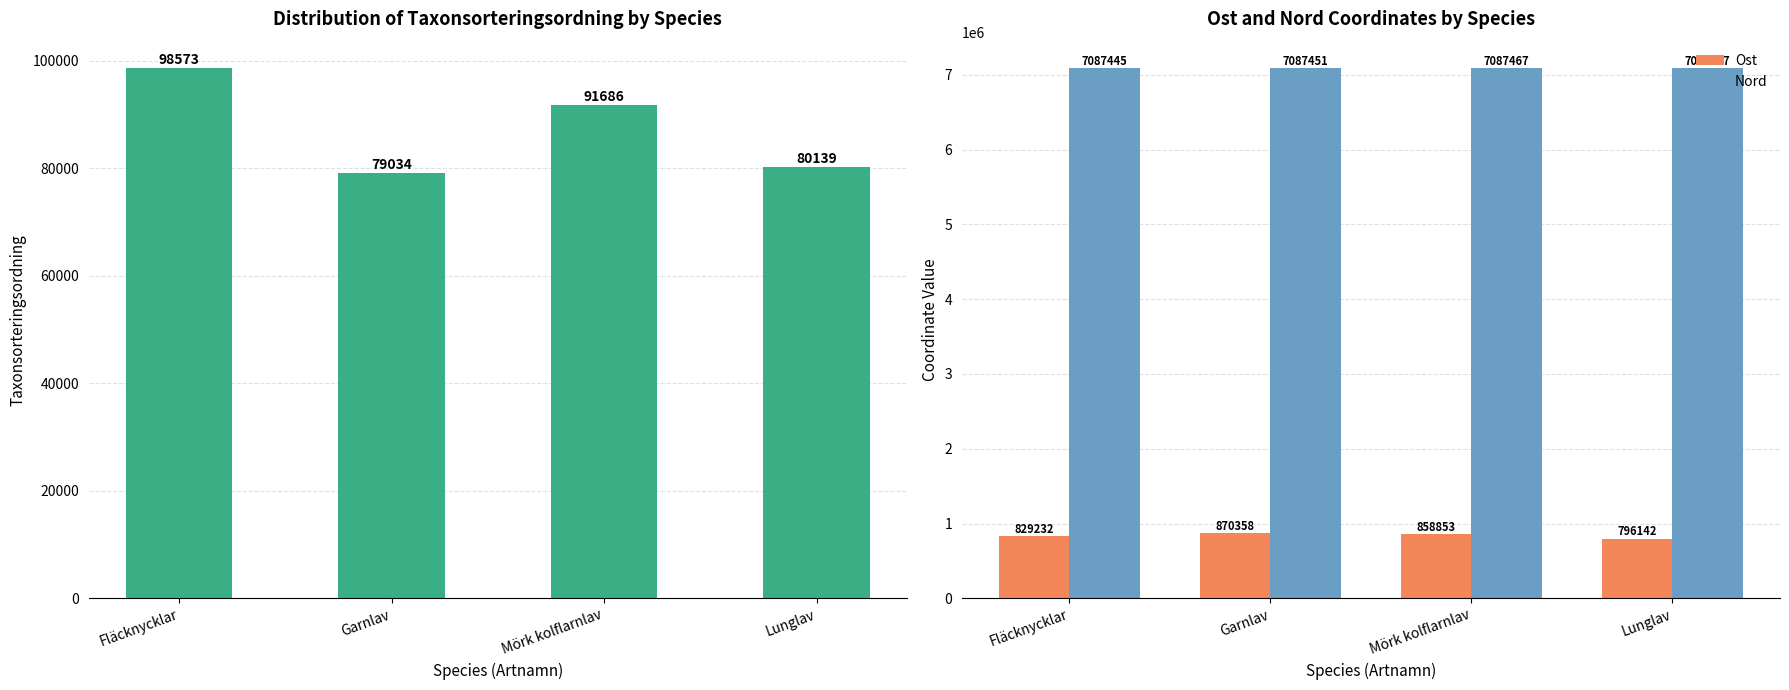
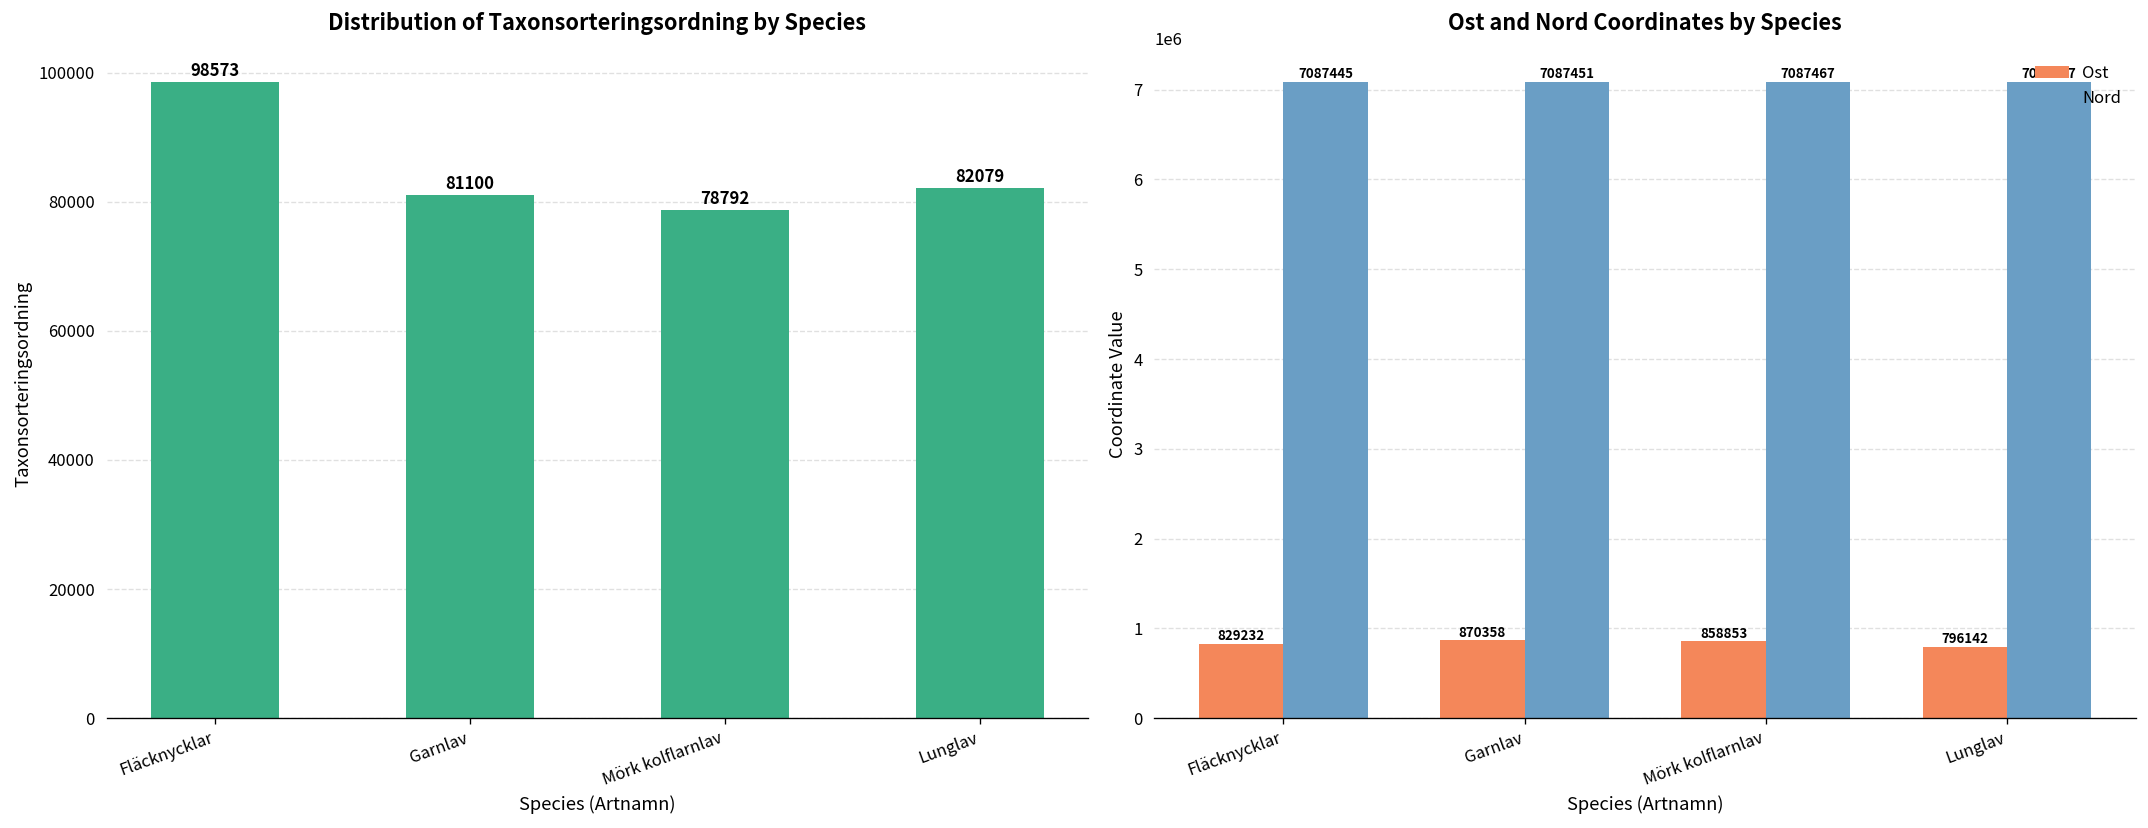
Distribution of Taxonsorteringsordning by Species, Garnlav: 79034 -> 81100
Distribution of Taxonsorteringsordning by Species, Mörk kolflarnlav: 91686 -> 78792
Distribution of Taxonsorteringsordning by Species, Lunglav: 80139 -> 82079
